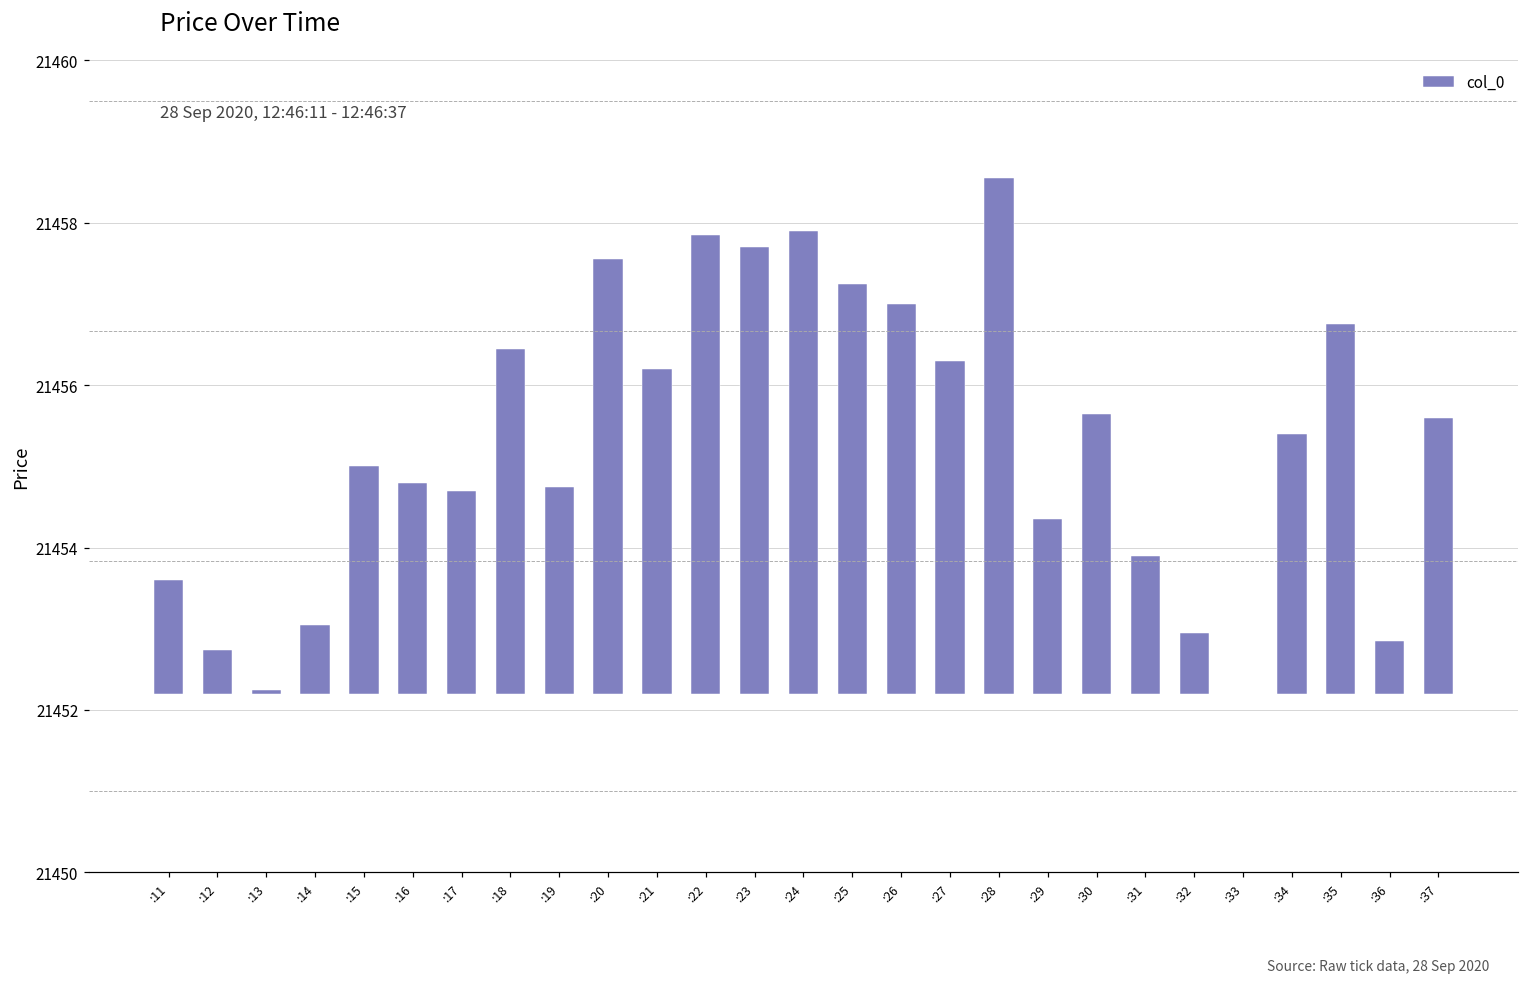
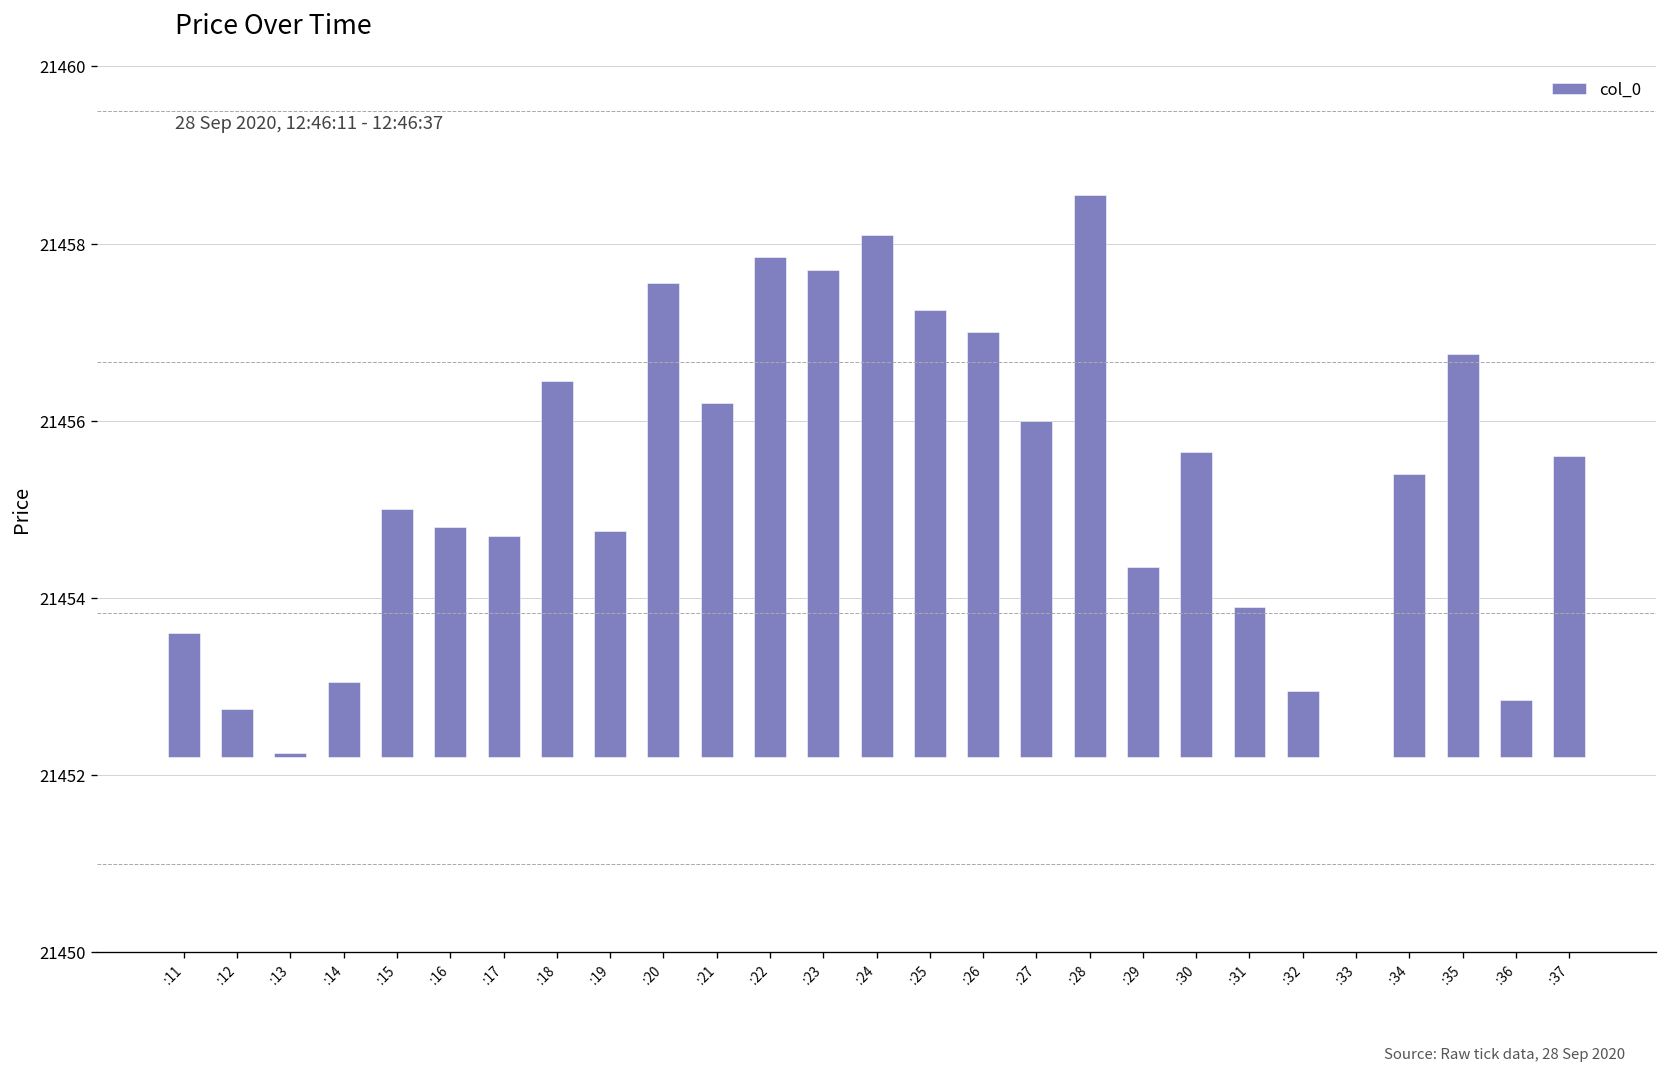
:24: 21457.9 -> 21458.1
:27: 21456.3 -> 21456.0
